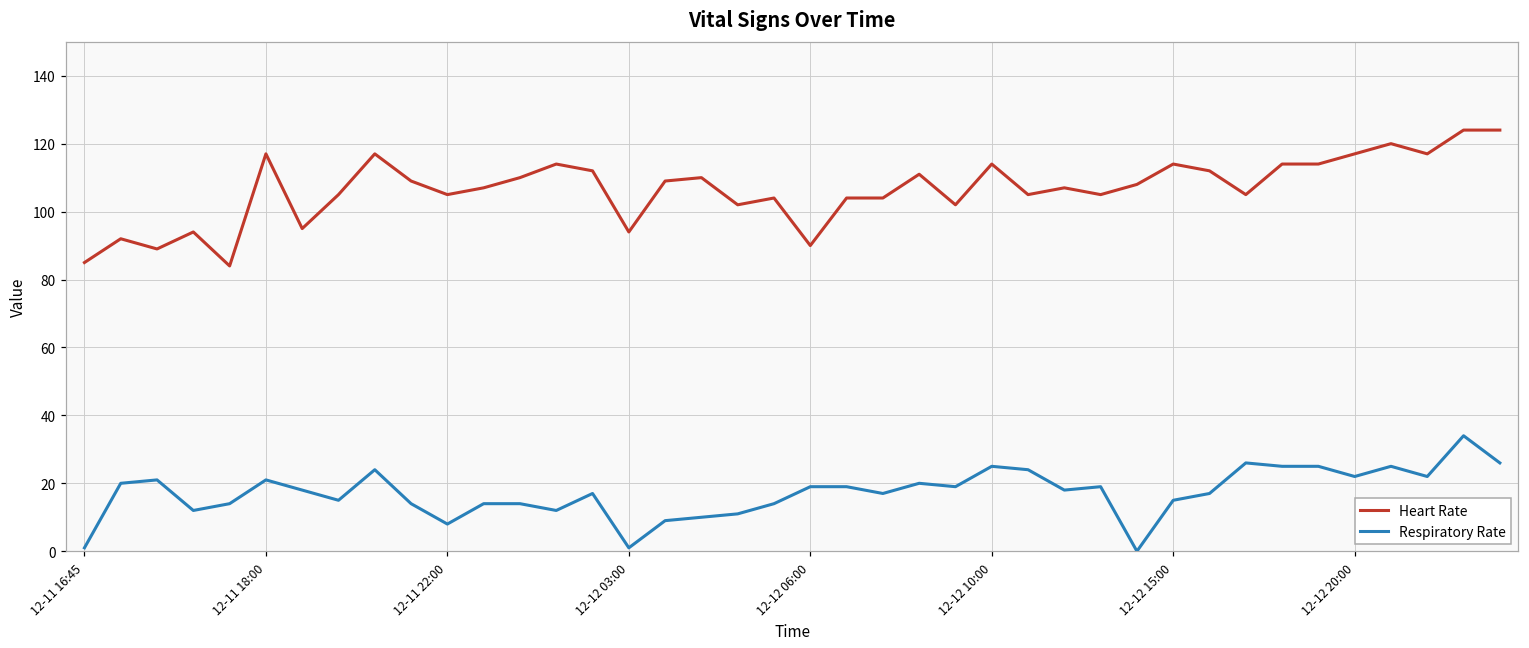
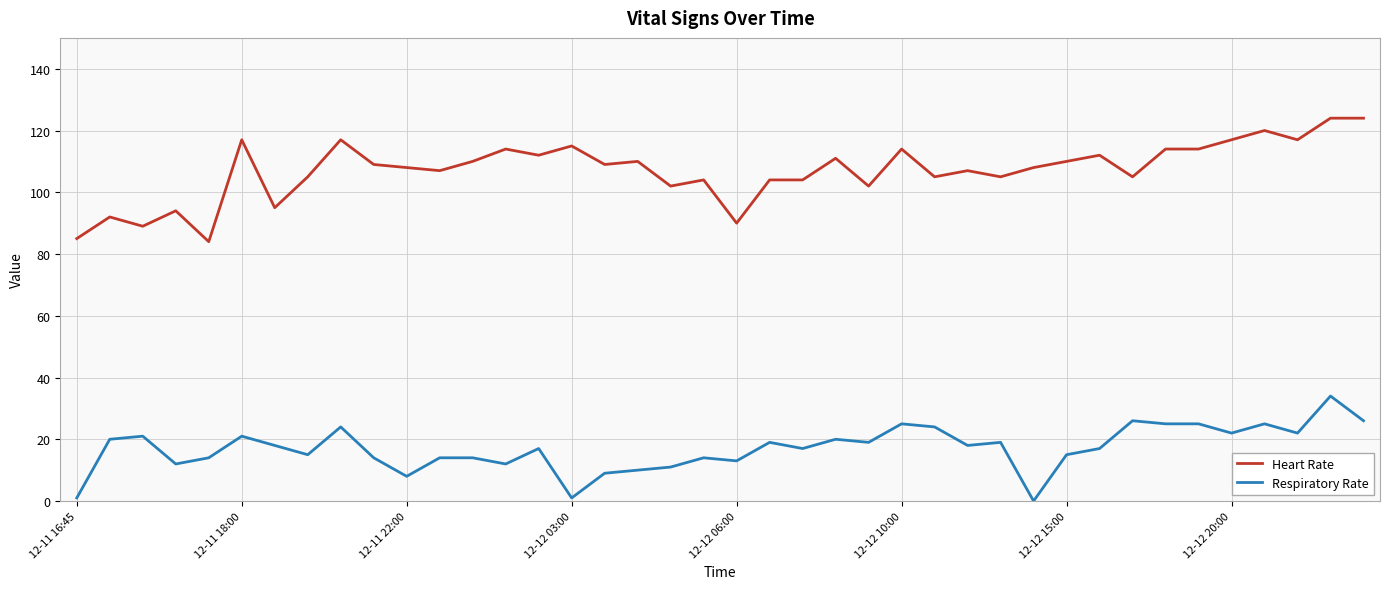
Heart Rate, 12-11 22:00: 105 -> 108
Heart Rate, 12-12 03:00: 94 -> 115
Respiratory Rate, 12-12 06:00: 19 -> 13
Heart Rate, 12-12 15:00: 114 -> 110
